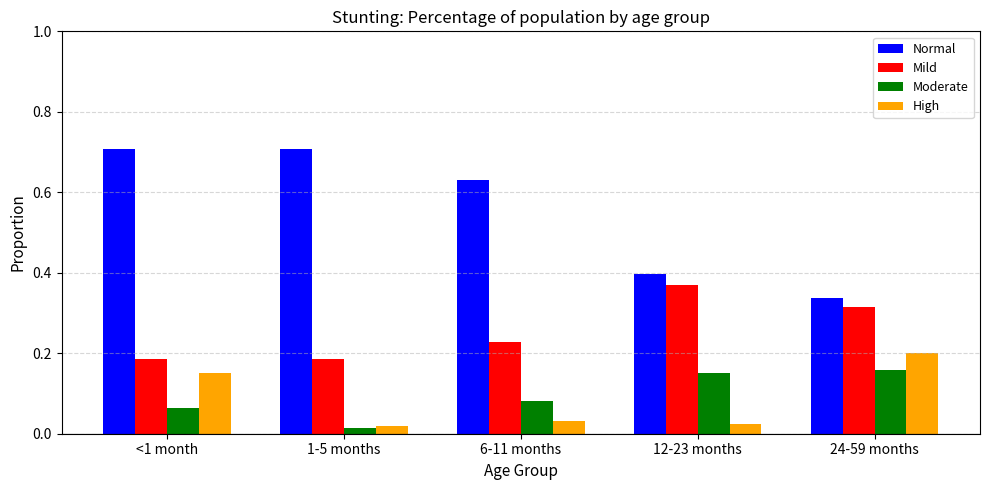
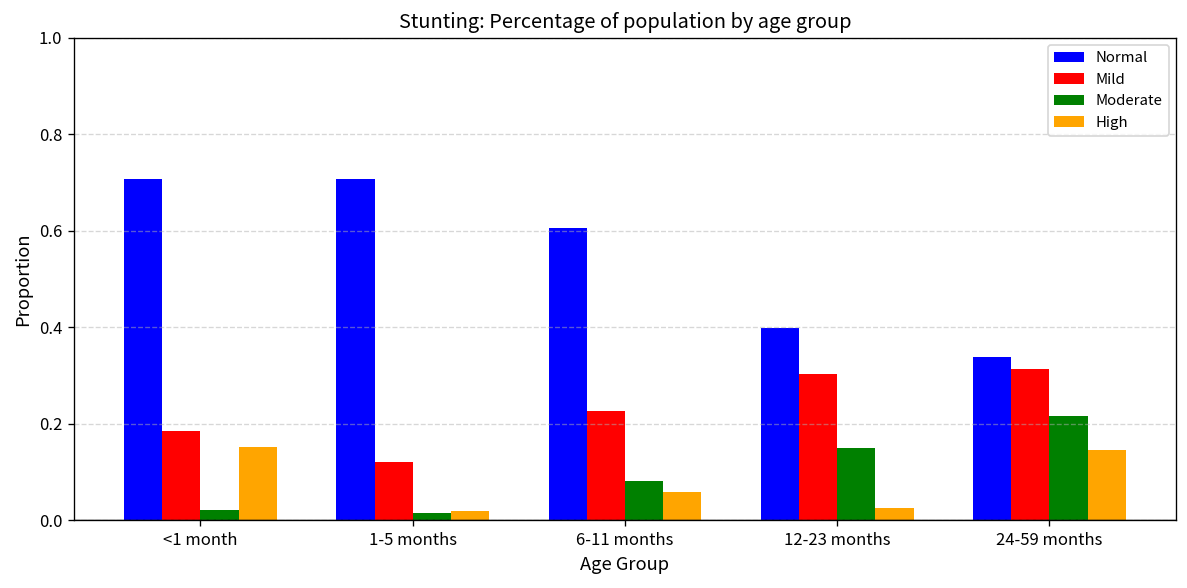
Moderate, <1 month: 0.06 -> 0.02
Mild, 1-5 months: 0.18 -> 0.12
Normal, 6-11 months: 0.63 -> 0.61
High, 6-11 months: 0.03 -> 0.06
Mild, 12-23 months: 0.37 -> 0.30
Moderate, 24-59 months: 0.16 -> 0.22
High, 24-59 months: 0.20 -> 0.15
